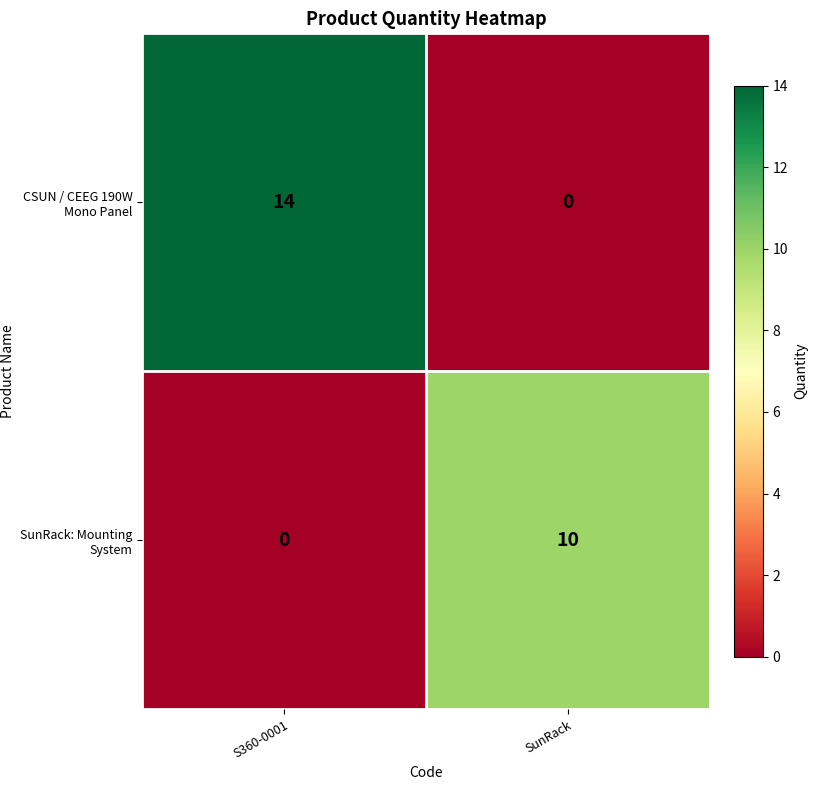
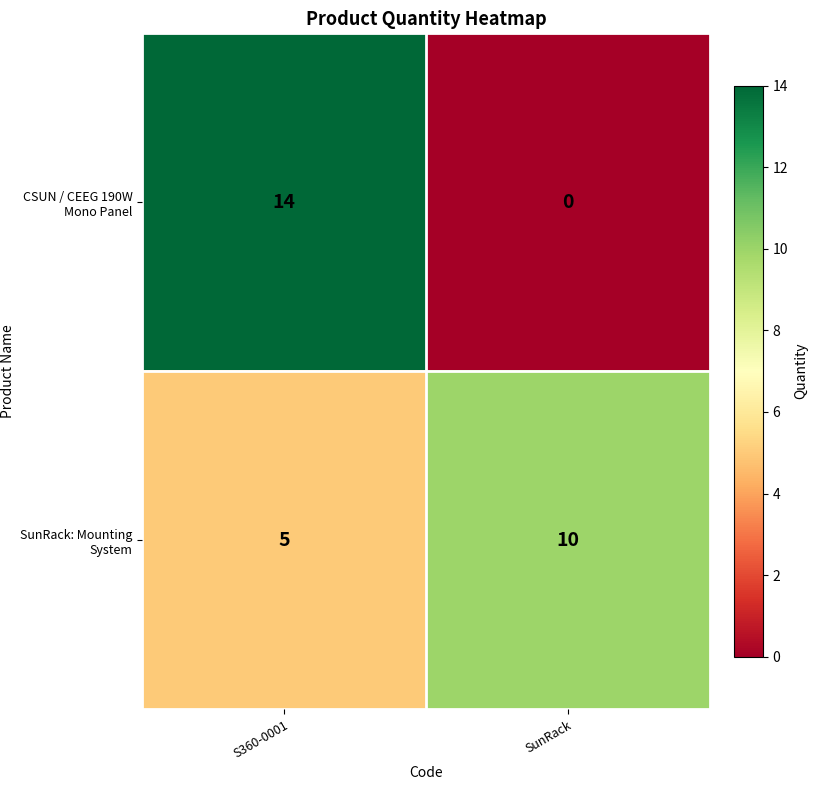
SunRack: Mounting System, S360-0001: 0 -> 5
